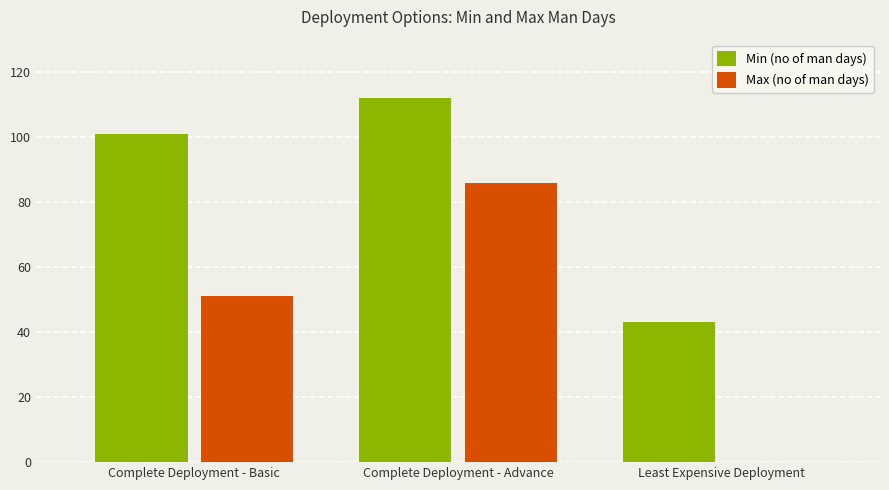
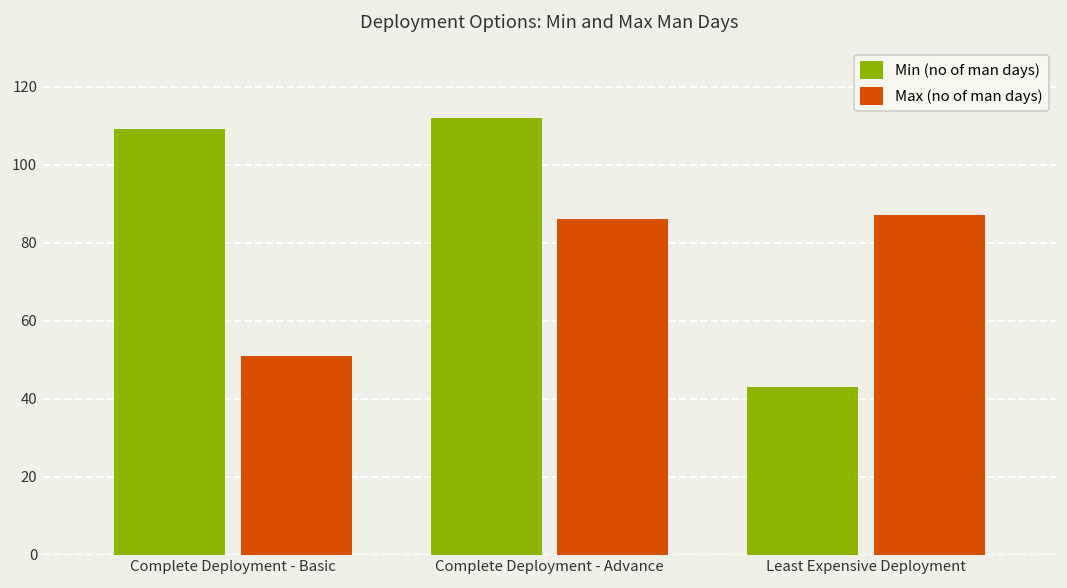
Min (no of man days), Complete Deployment - Basic: 101 -> 109
Max (no of man days), Least Expensive Deployment: 0 -> 87
